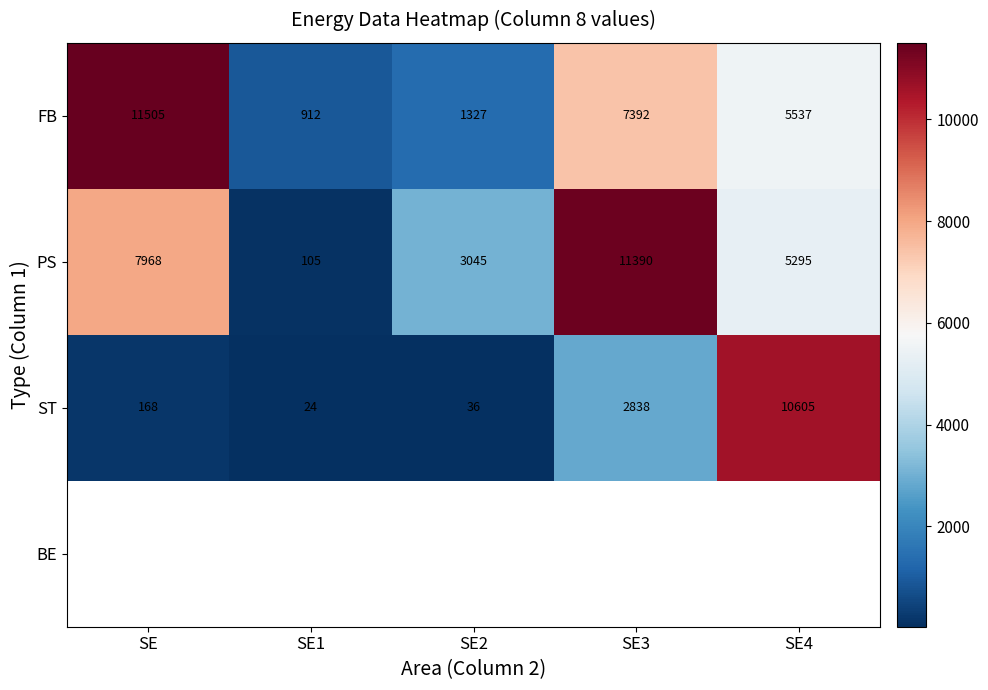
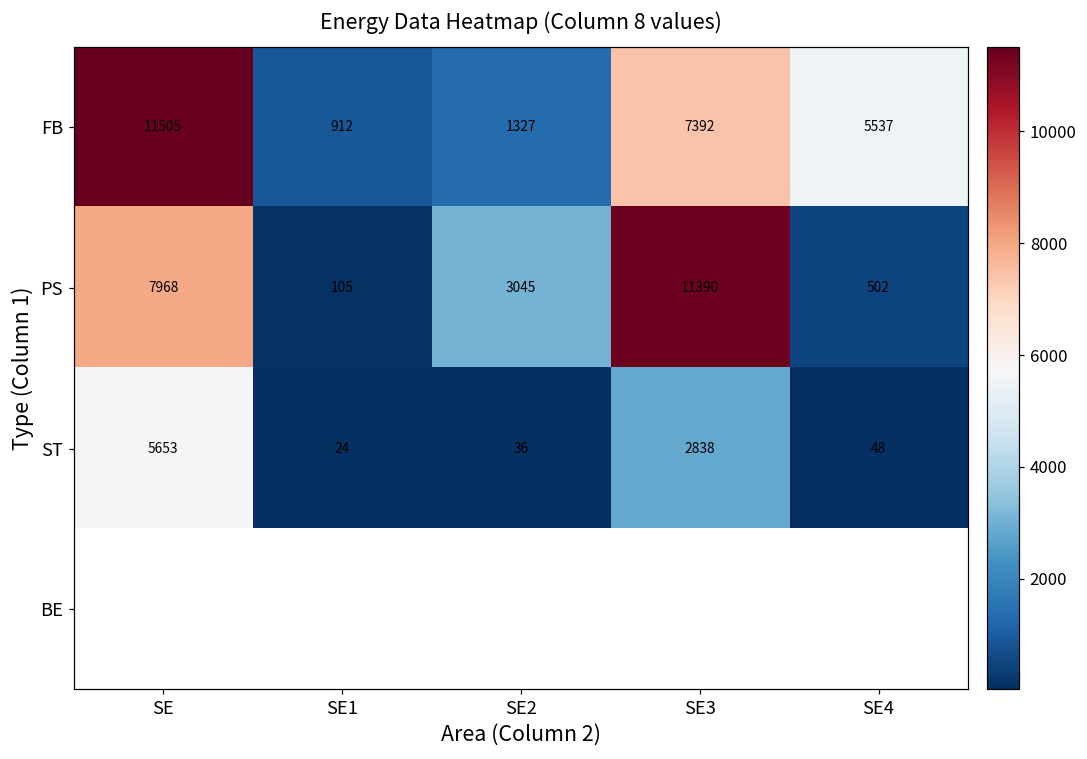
PS, SE4: 5295 -> 502
ST, SE: 168 -> 5653
ST, SE4: 10605 -> 48
